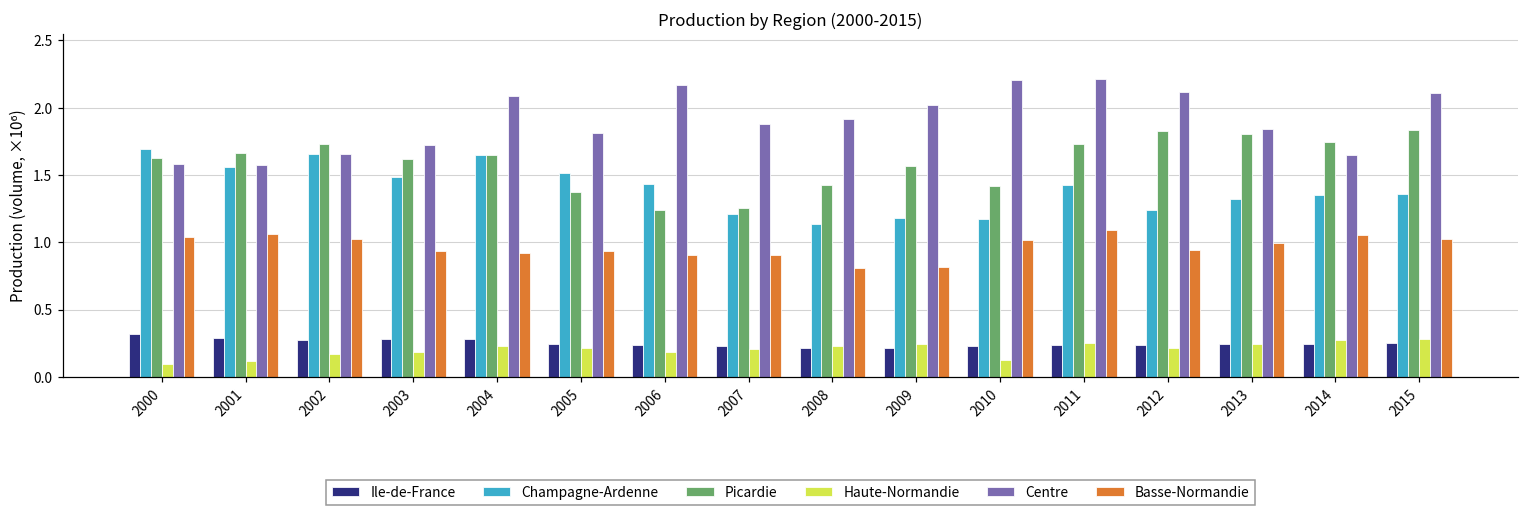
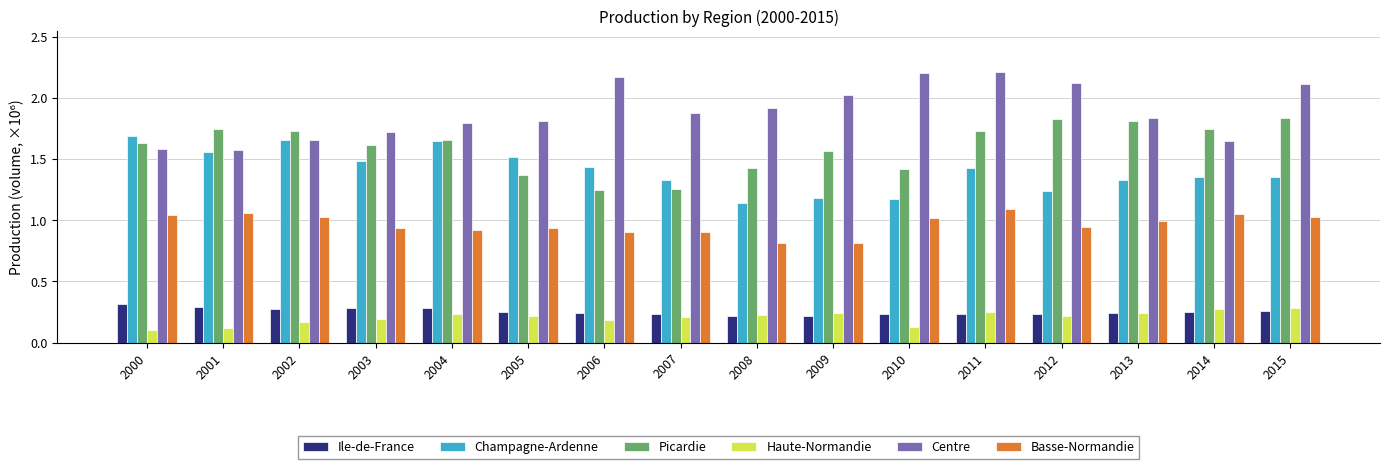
Picardie, 2001: 1.67 -> 1.74
Centre, 2004: 2.09 -> 1.80
Champagne-Ardenne, 2007: 1.21 -> 1.33
